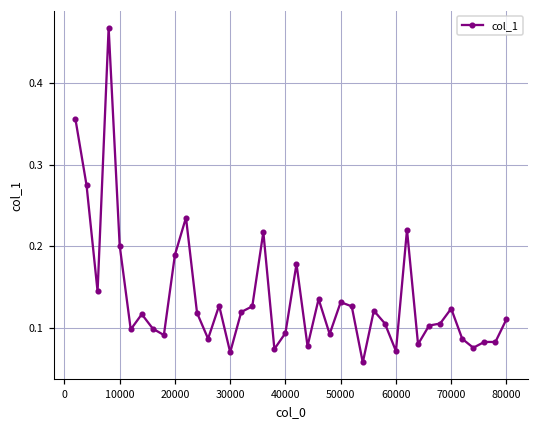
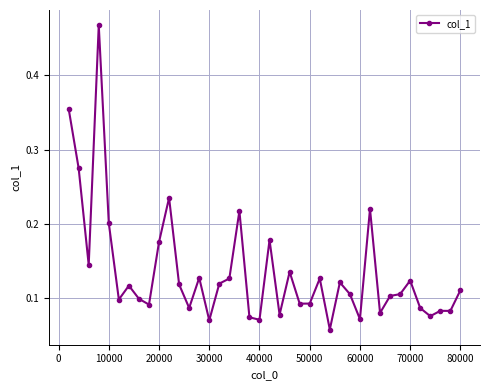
20000: 0.19 -> 0.18
40000: 0.09 -> 0.07
50000: 0.13 -> 0.09
